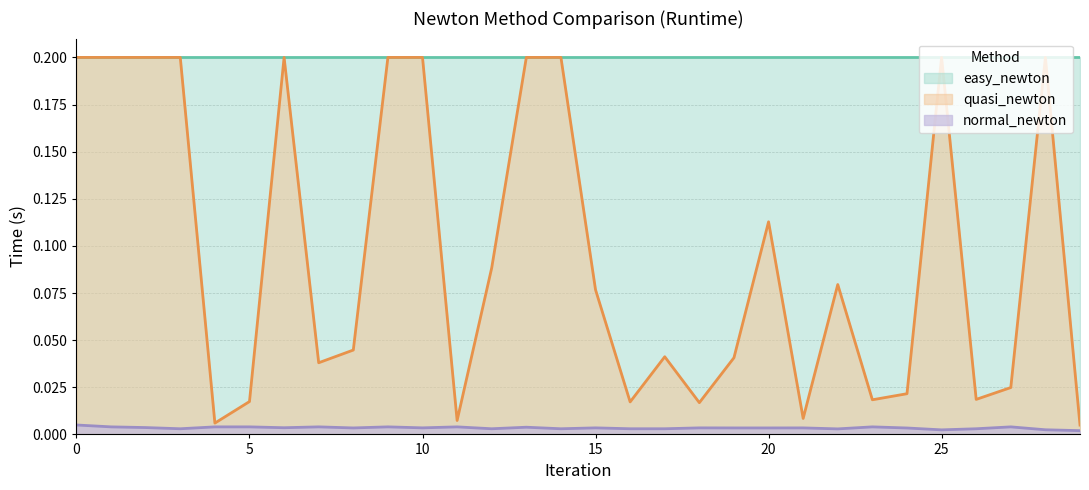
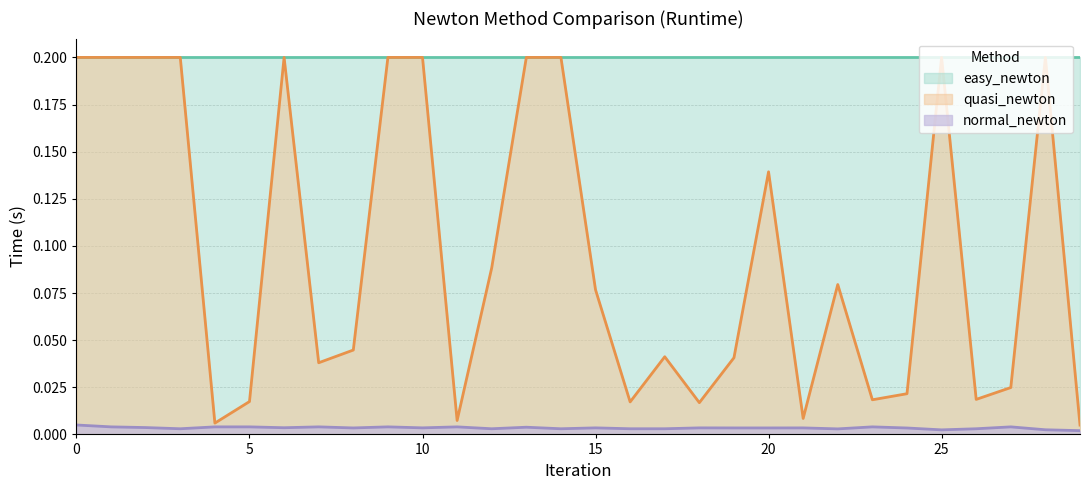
quasi_newton, 20: 0.113 -> 0.139
